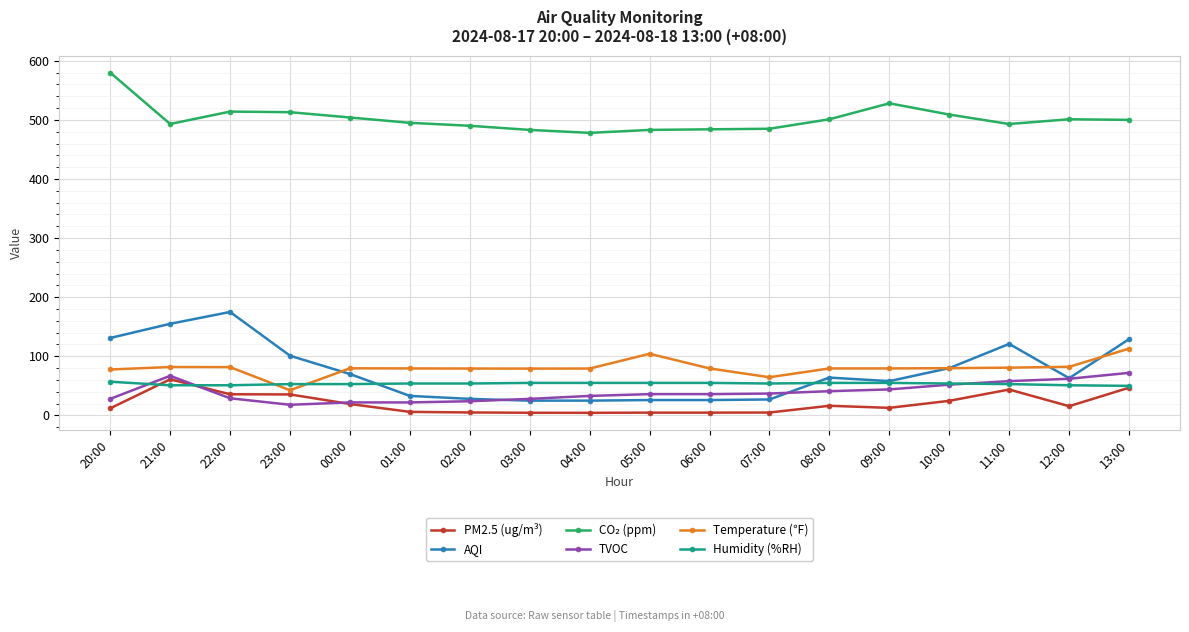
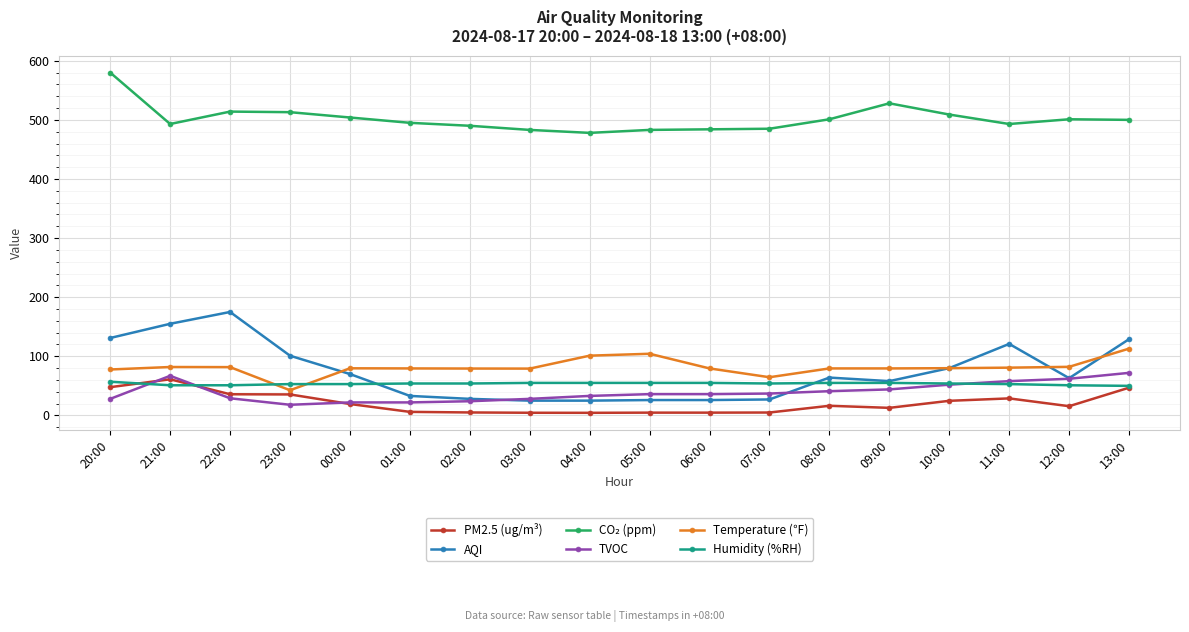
PM2.5 (ug/m³), 20:00: 10 -> 50
Temperature (℉), 04:00: 80 -> 100
PM2.5 (ug/m³), 11:00: 40 -> 30
